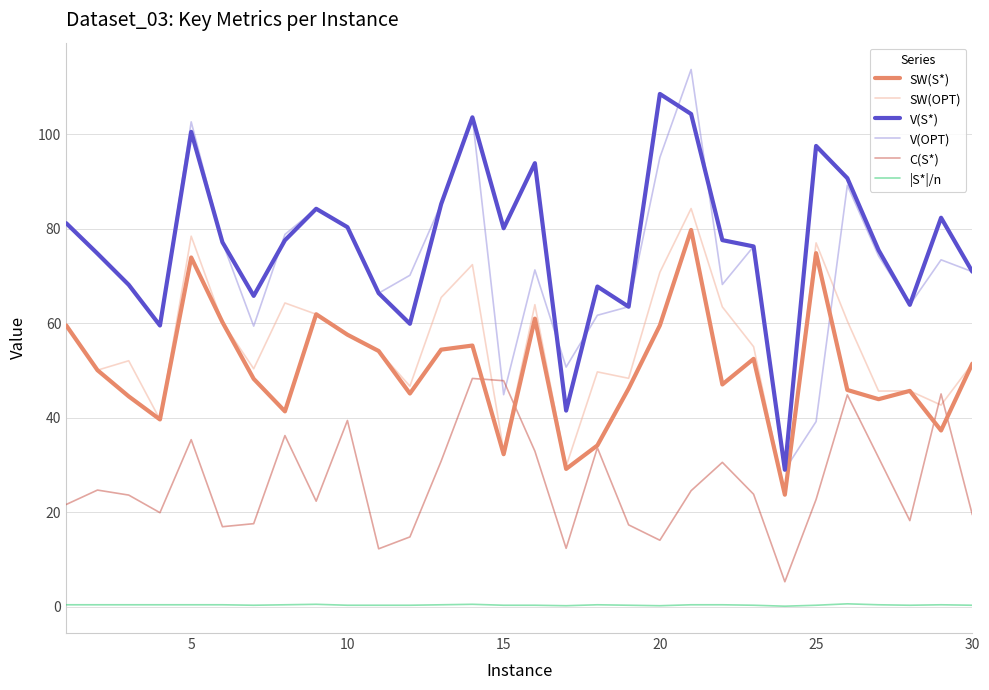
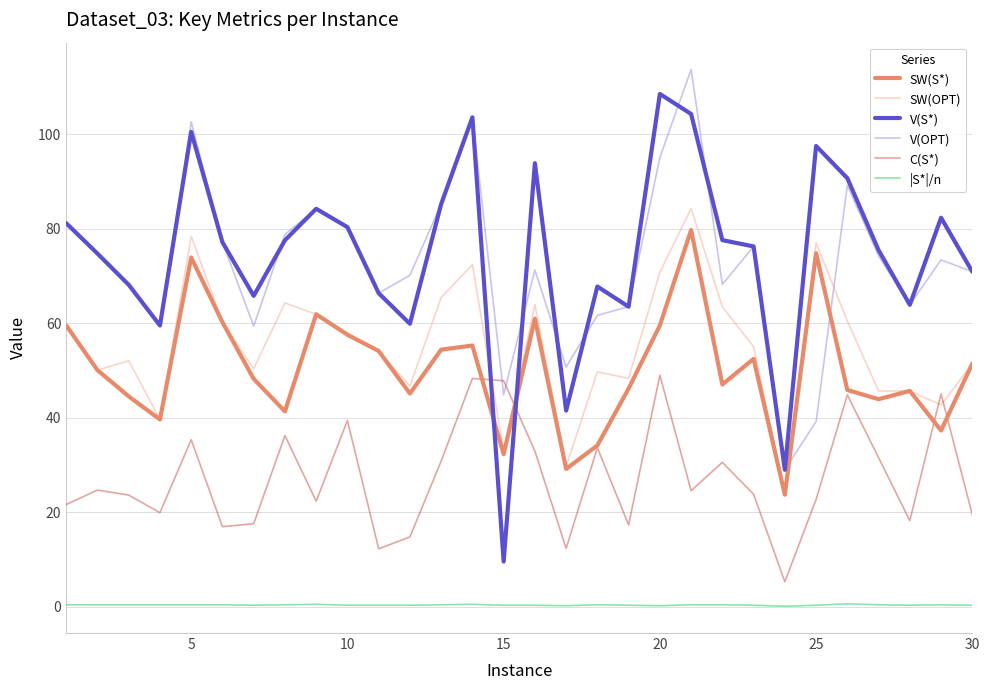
V(S*), 15: 80 -> 10
C(S*), 20: 14 -> 49
